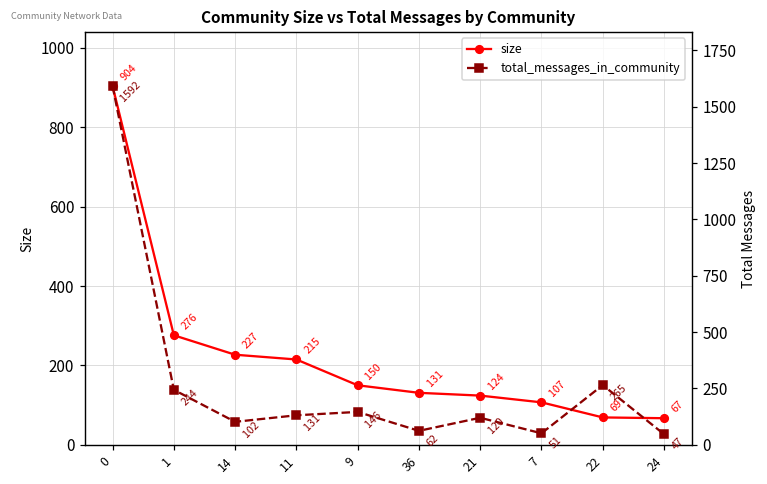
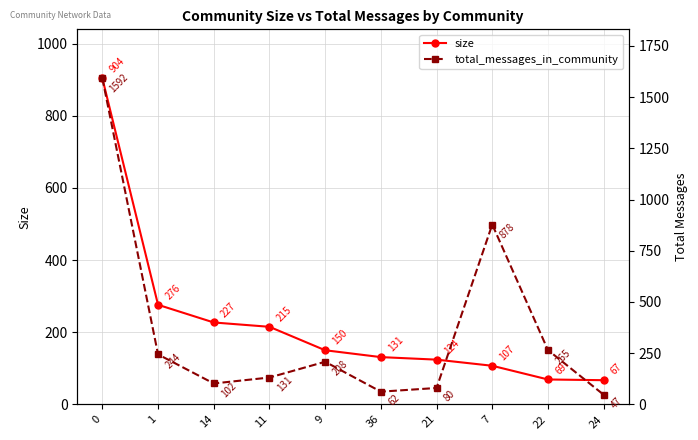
total_messages_in_community, 9: 146 -> 208
total_messages_in_community, 21: 120 -> 80
total_messages_in_community, 7: 51 -> 878
